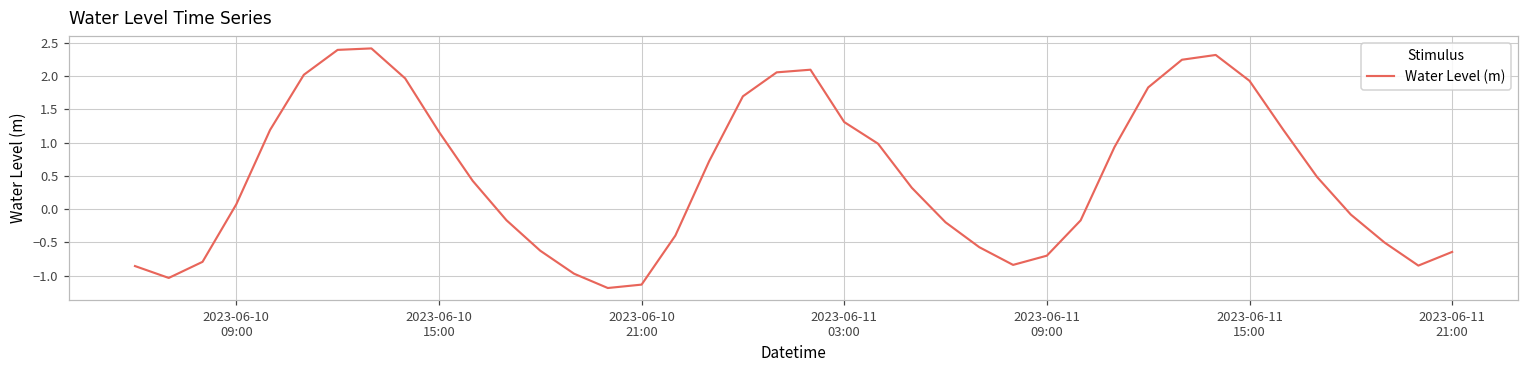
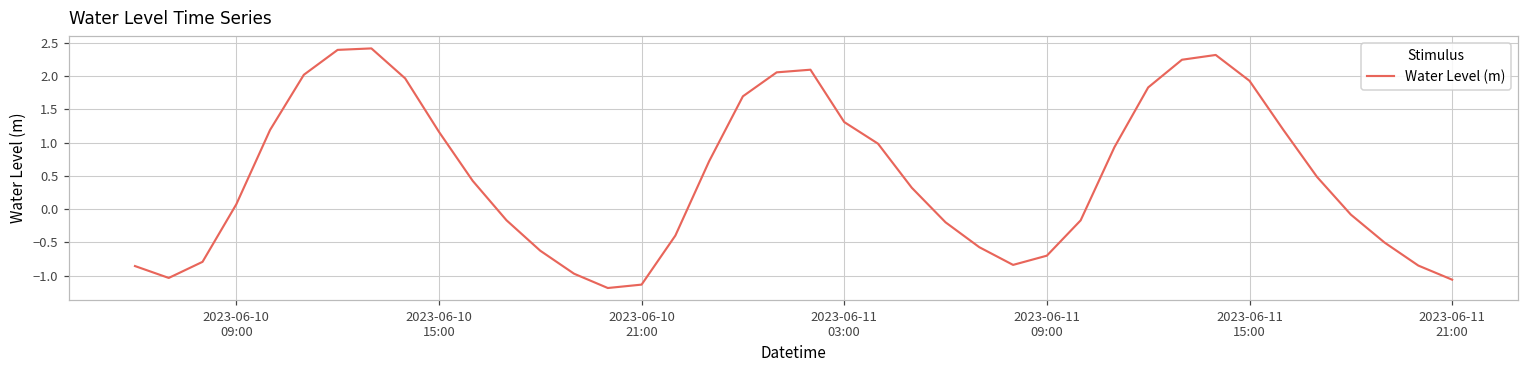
2023-06-11 21:00: -0.6 -> -1.1
